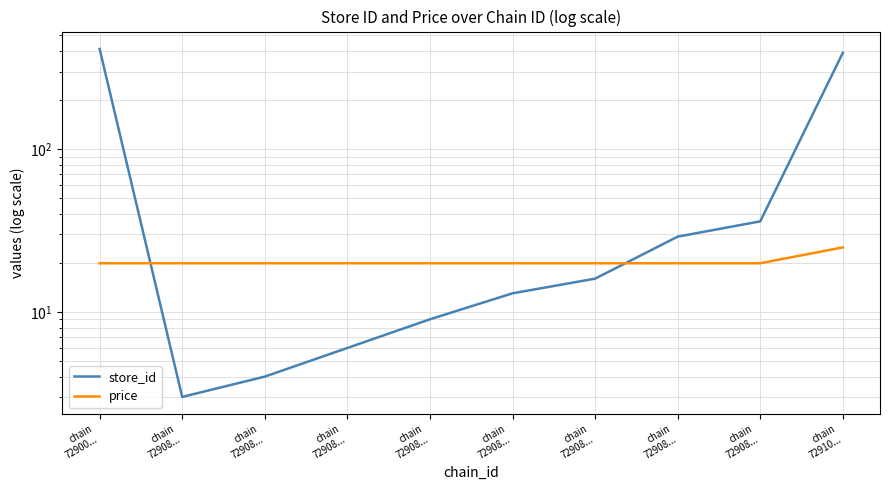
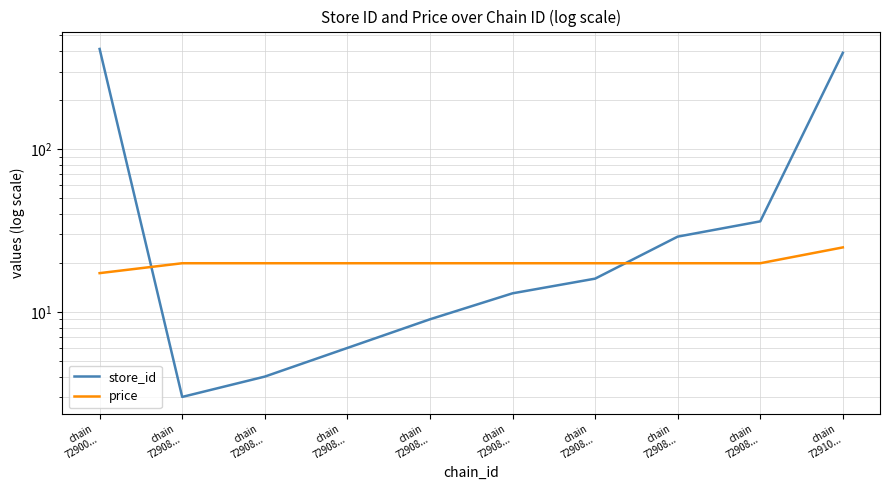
price, chain 72900...: 20 -> 17
